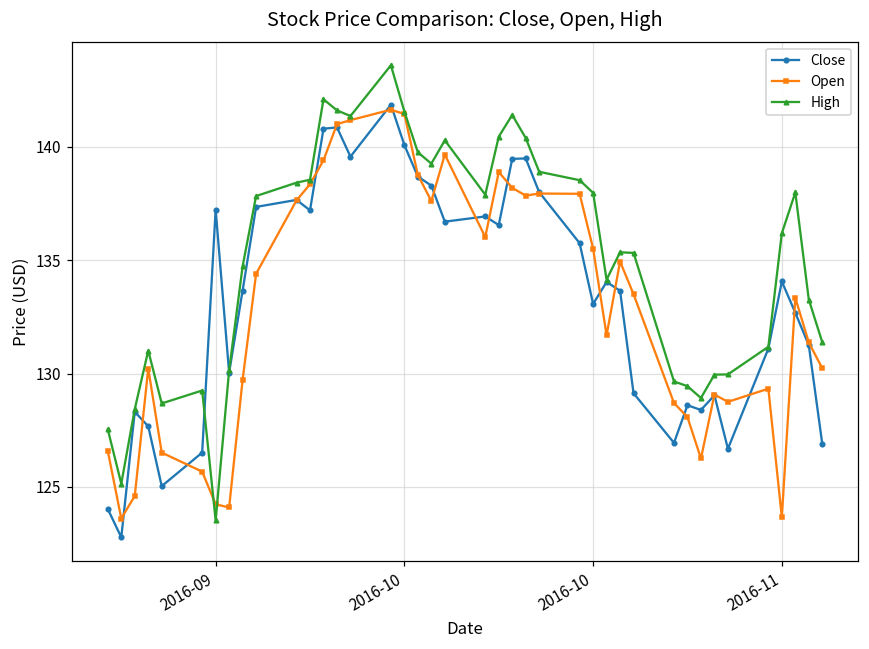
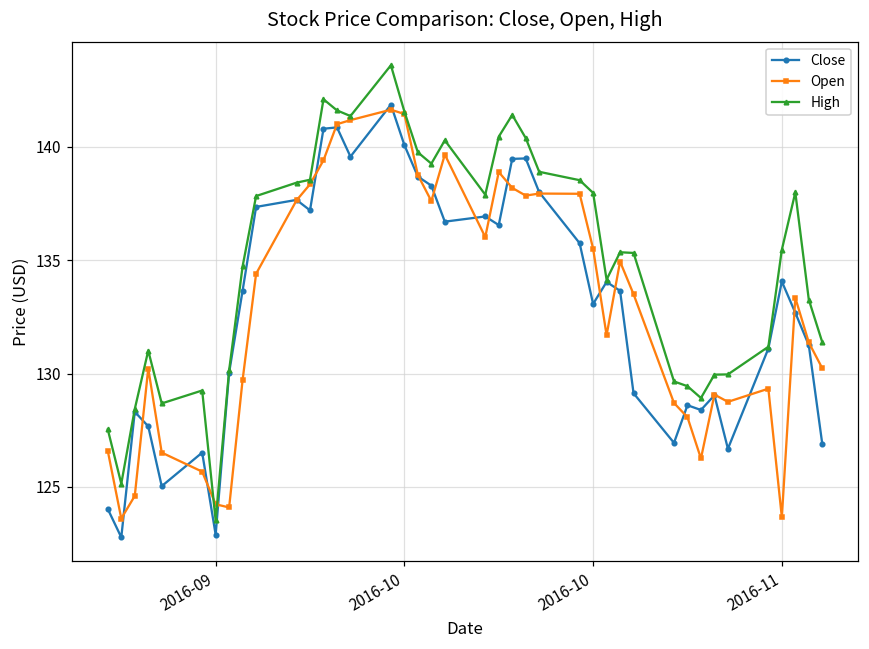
Close, 2016-09: 137.2 -> 122.9
High, 2016-11: 136.2 -> 135.5
